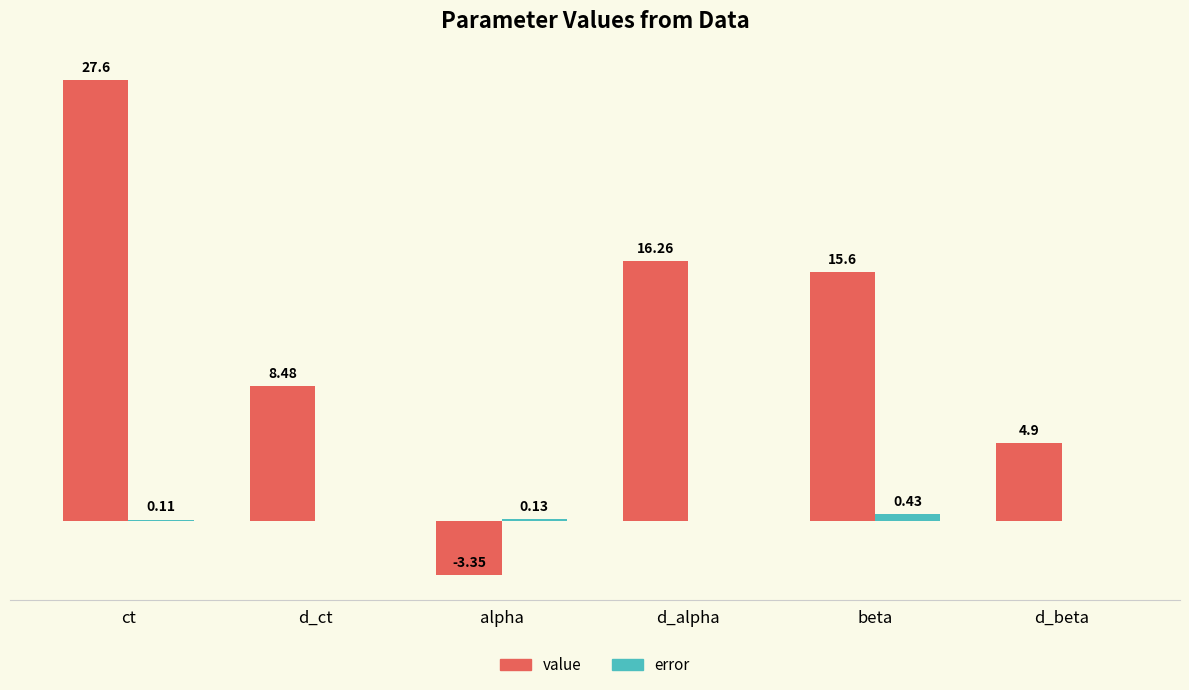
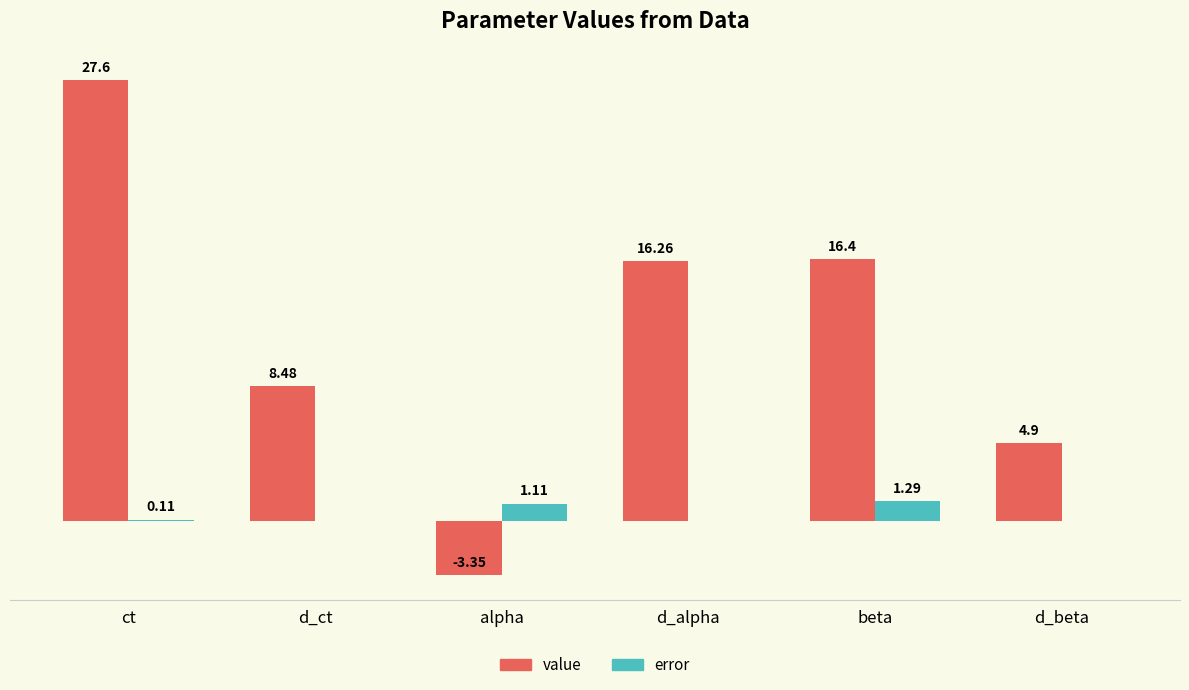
error, alpha: 0.13 -> 1.11
value, beta: 15.6 -> 16.4
error, beta: 0.43 -> 1.29
